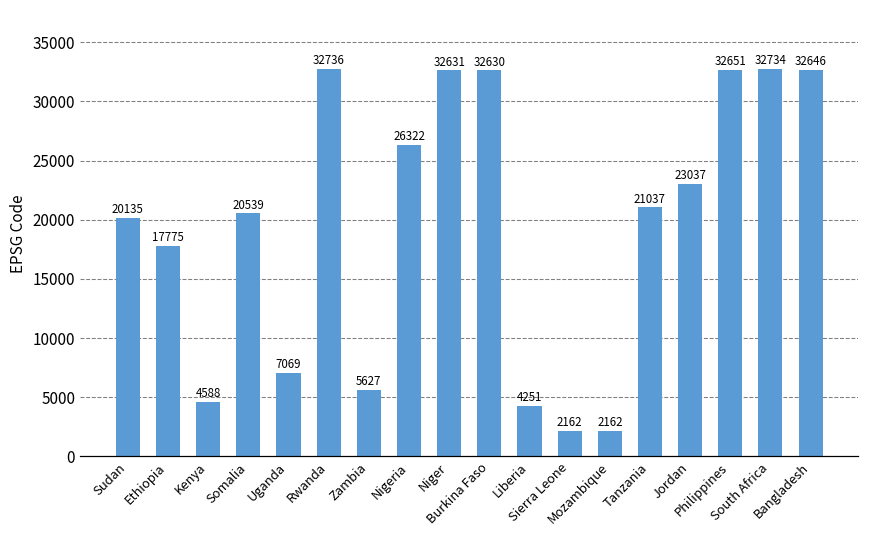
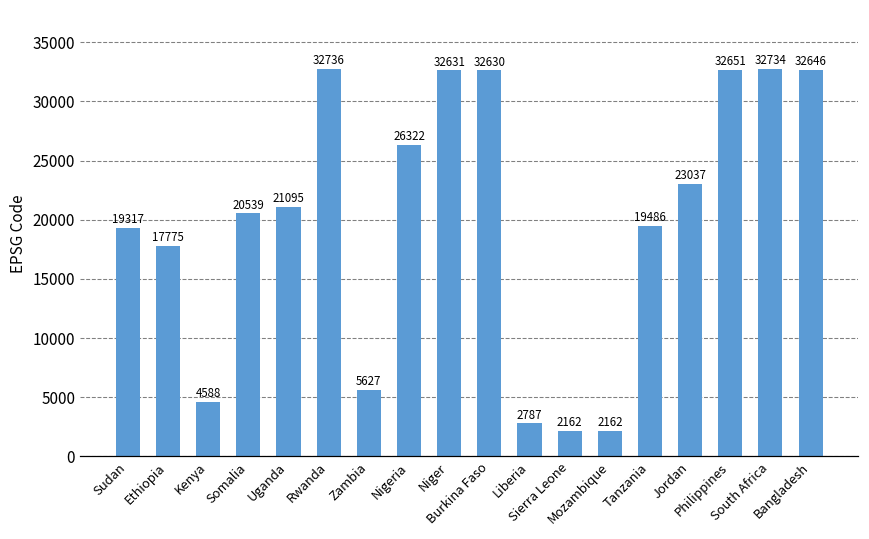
Sudan: 20135 -> 19317
Uganda: 7069 -> 21095
Liberia: 4251 -> 2787
Tanzania: 21037 -> 19486
